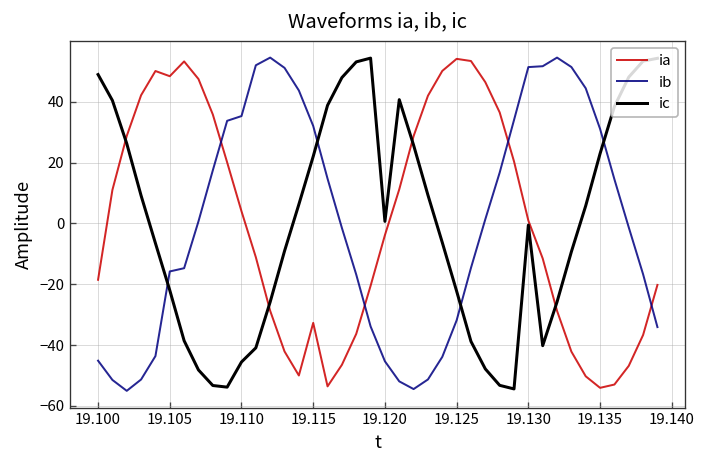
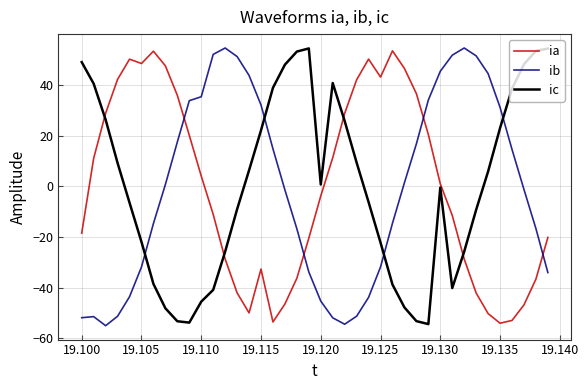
ib, 19.100: -45 -> -52
ib, 19.105: -16 -> -32
ia, 19.125: 54 -> 43
ib, 19.130: 51 -> 45
